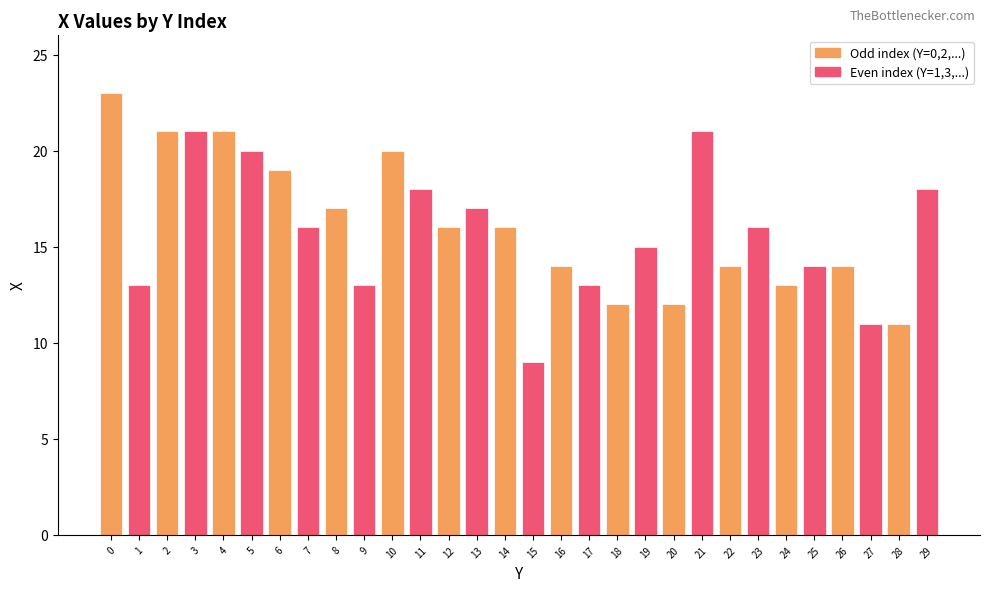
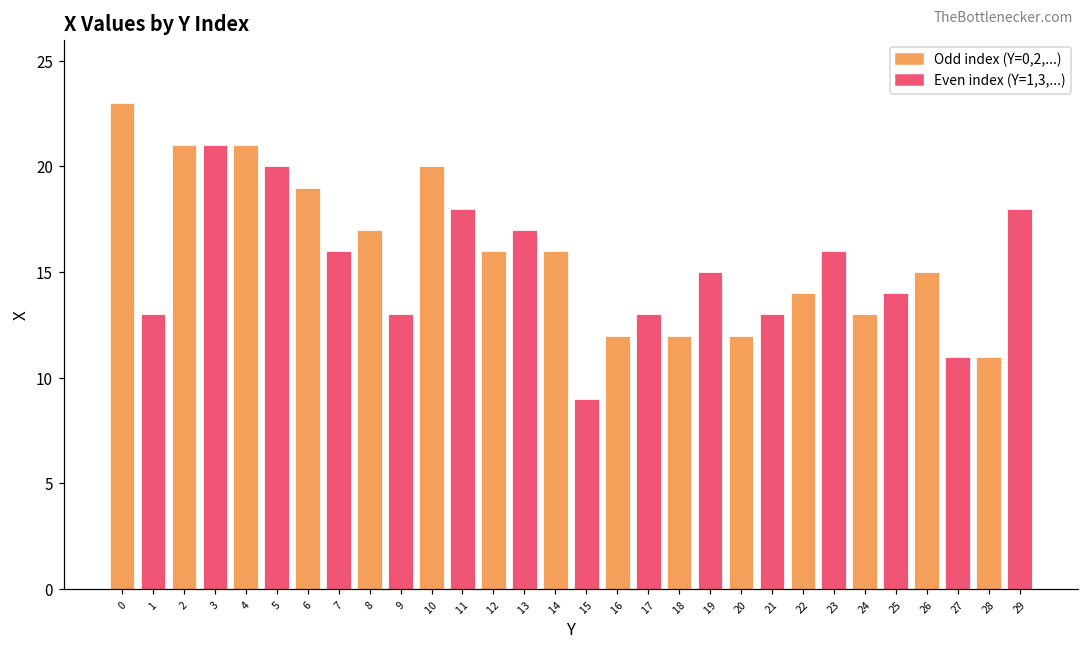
16: 14 -> 12
21: 21 -> 13
26: 14 -> 15
